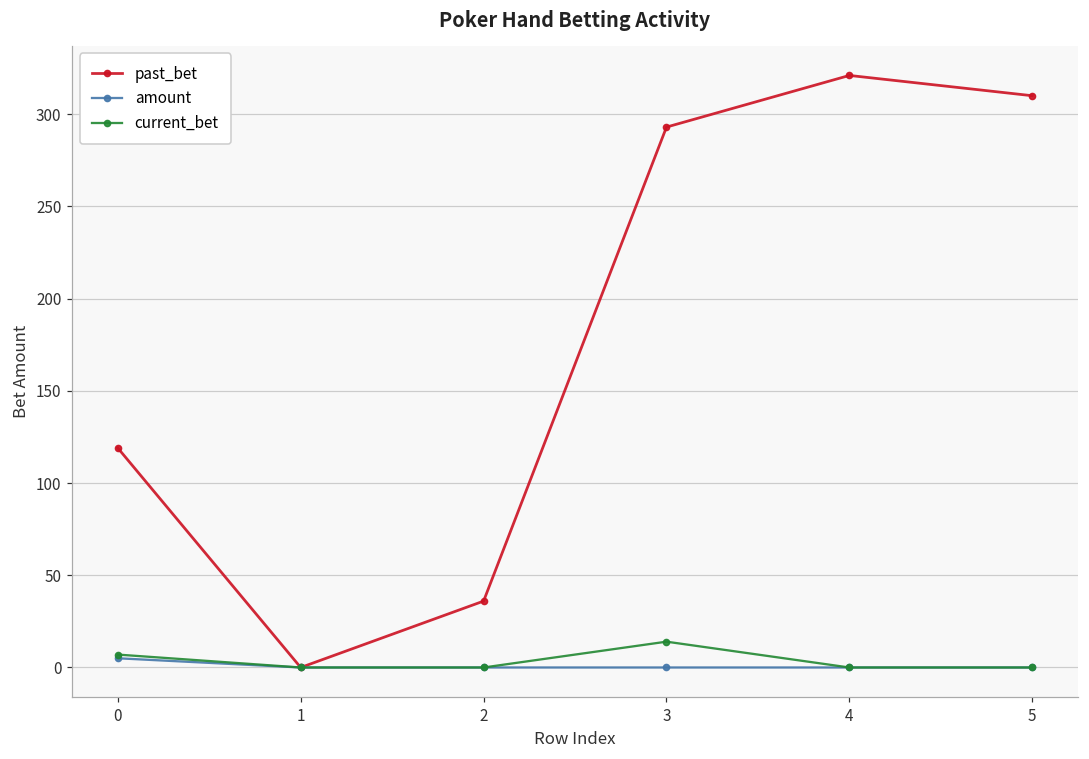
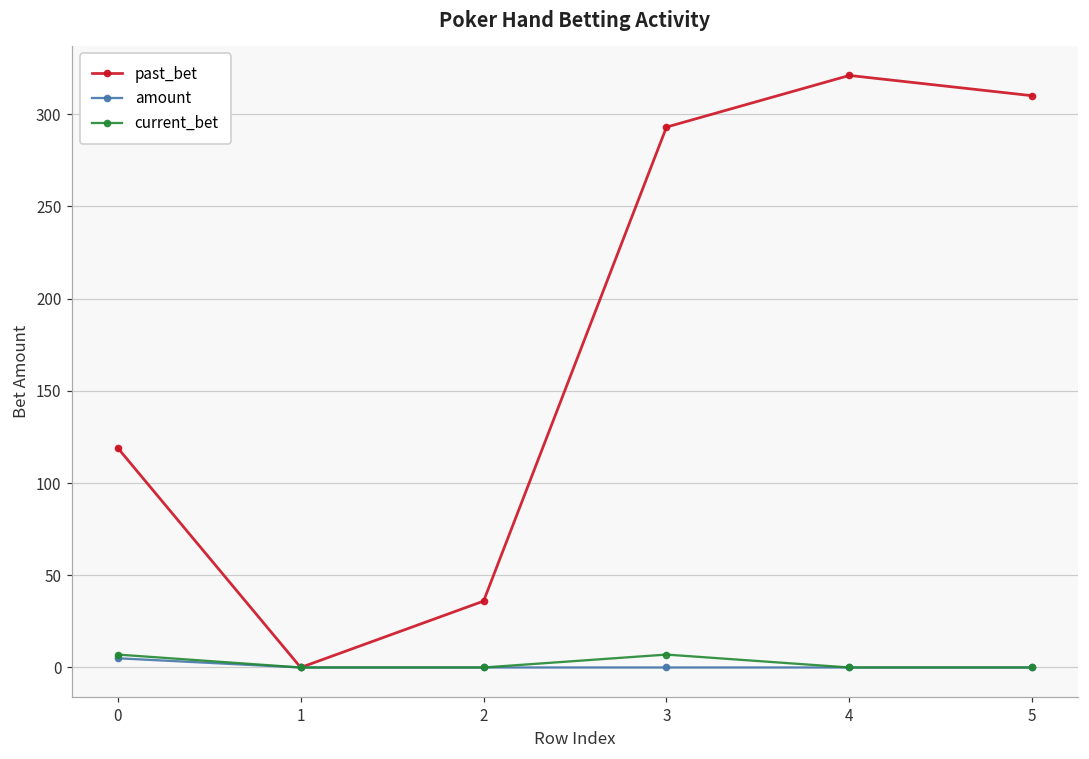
current_bet, 3: 14 -> 7
